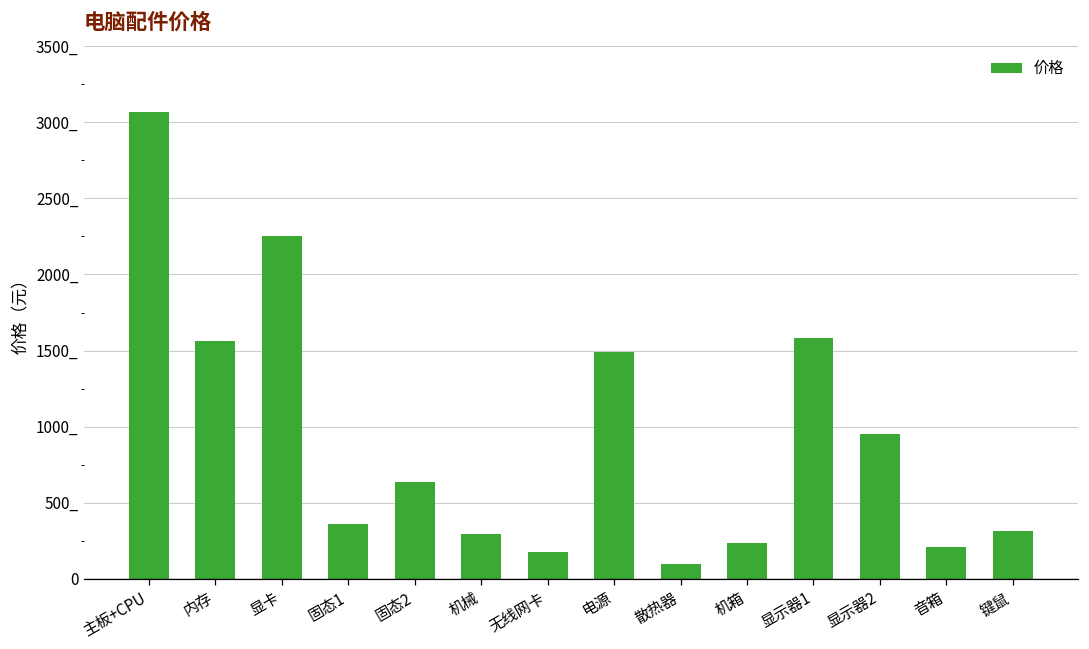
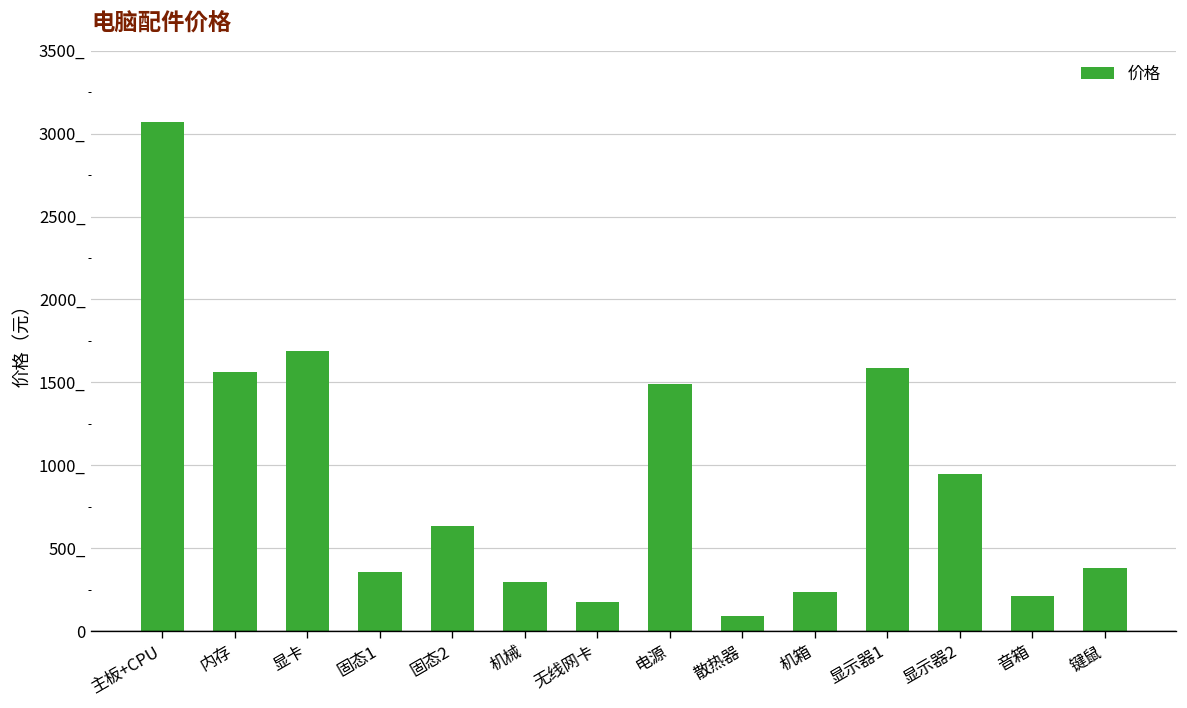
显卡: 2260_ -> 1690_
键鼠: 320_ -> 380_
